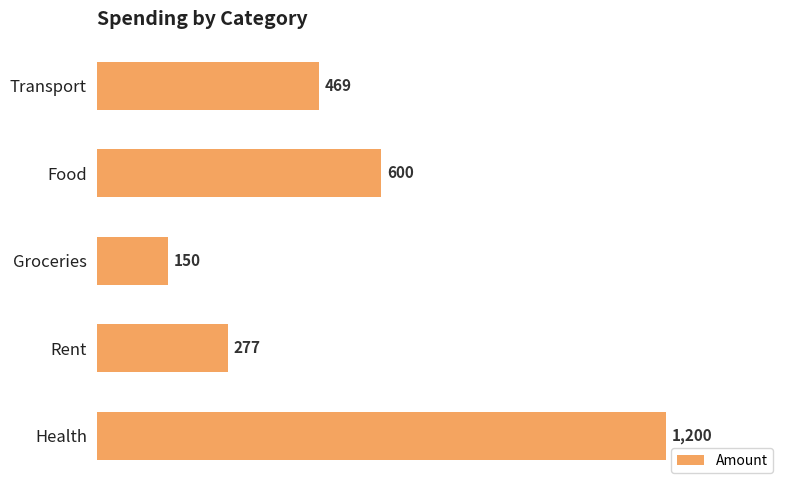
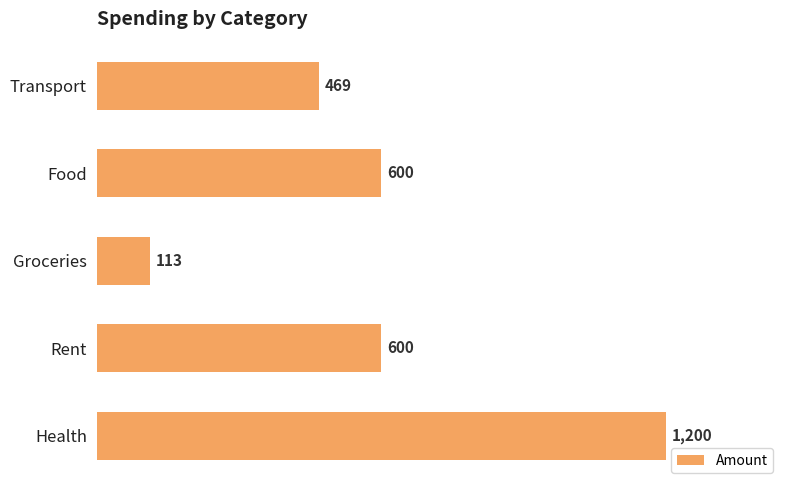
Groceries: 150 -> 113
Rent: 277 -> 600
